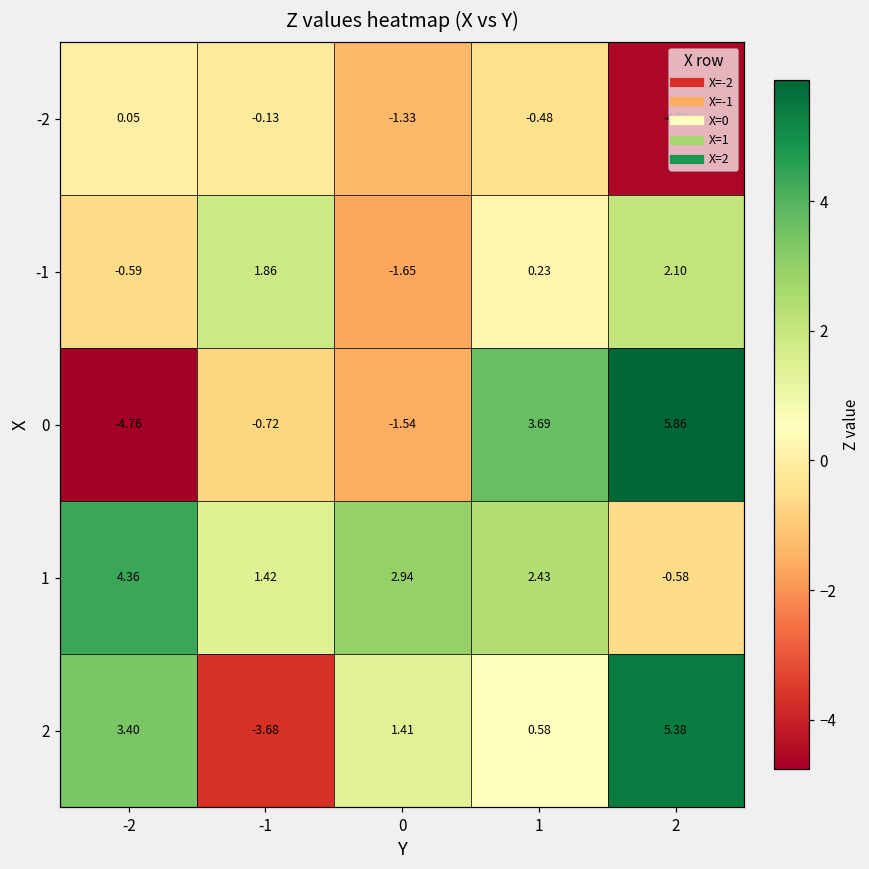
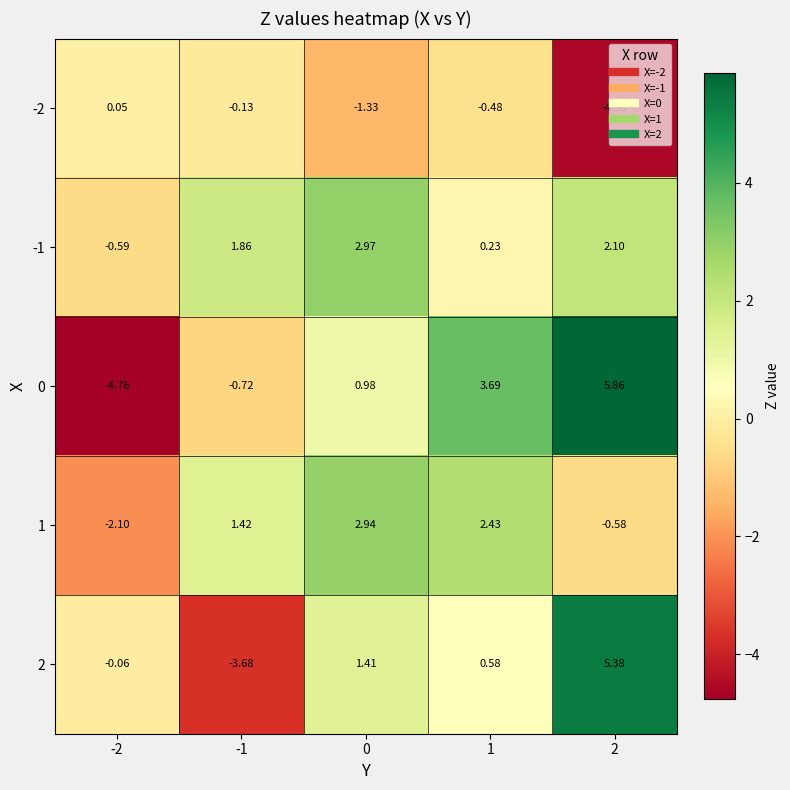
-1, 0: -1.65 -> 2.97
0, 0: -1.54 -> 0.98
1, -2: 4.36 -> -2.10
2, -2: 3.40 -> -0.06
